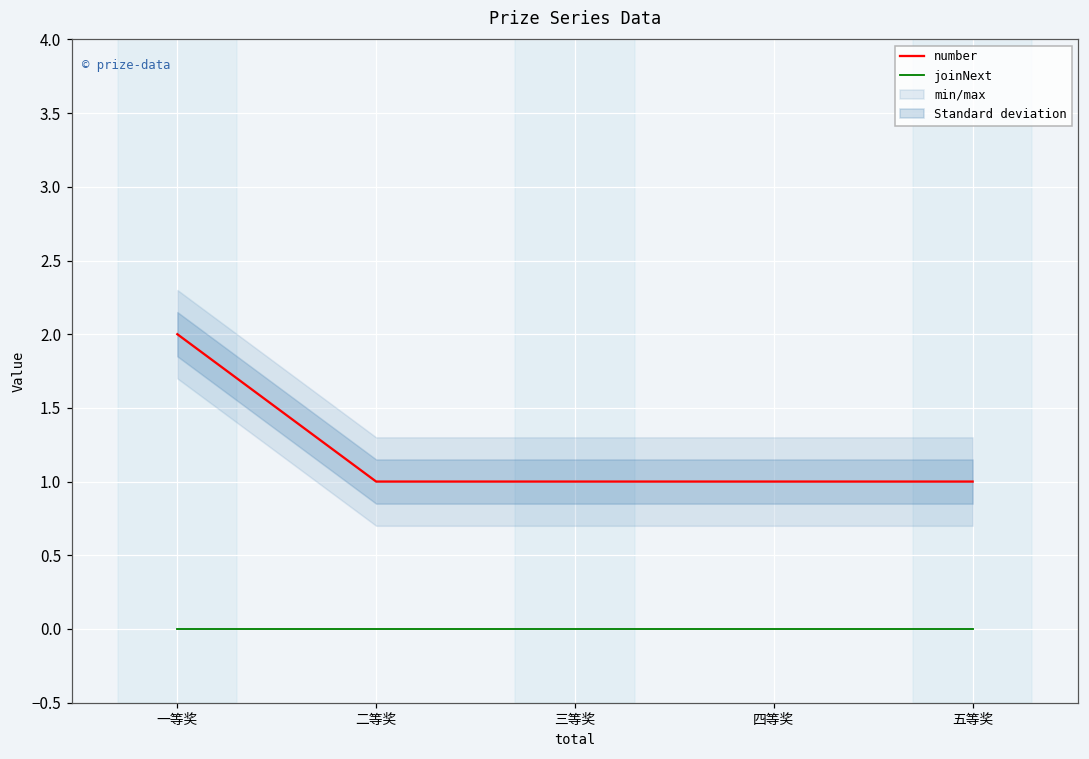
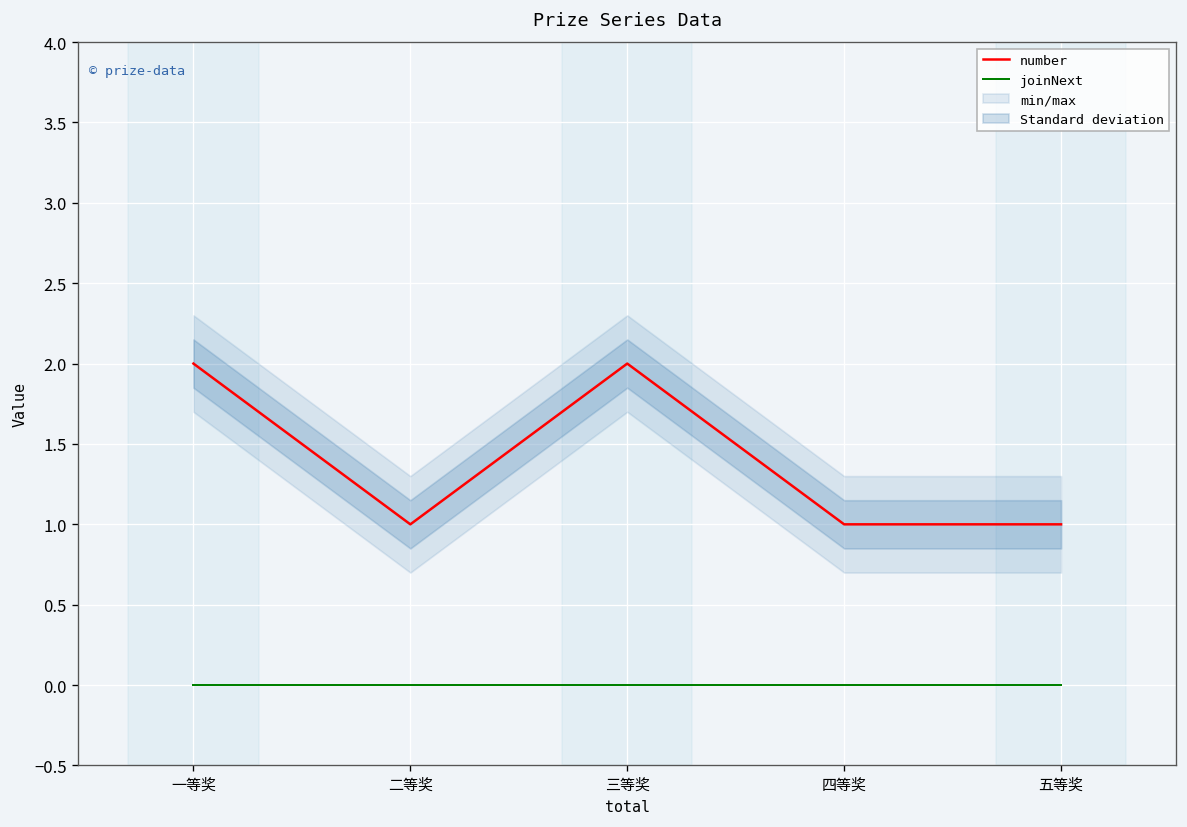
number, 三等奖: 1 -> 2
